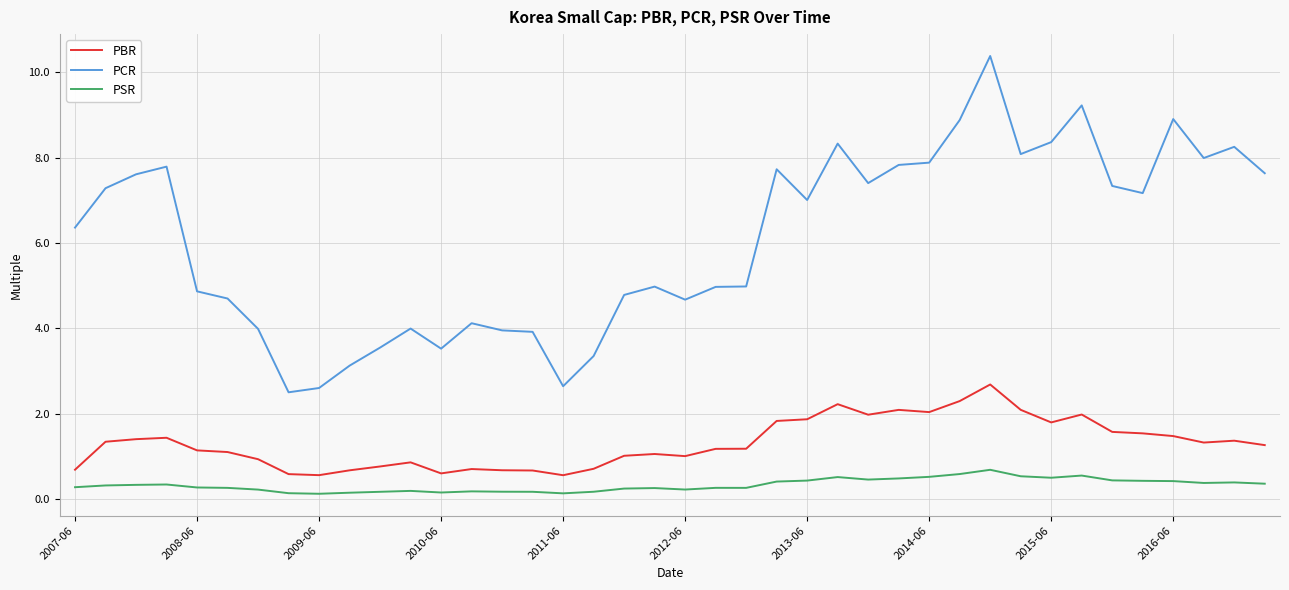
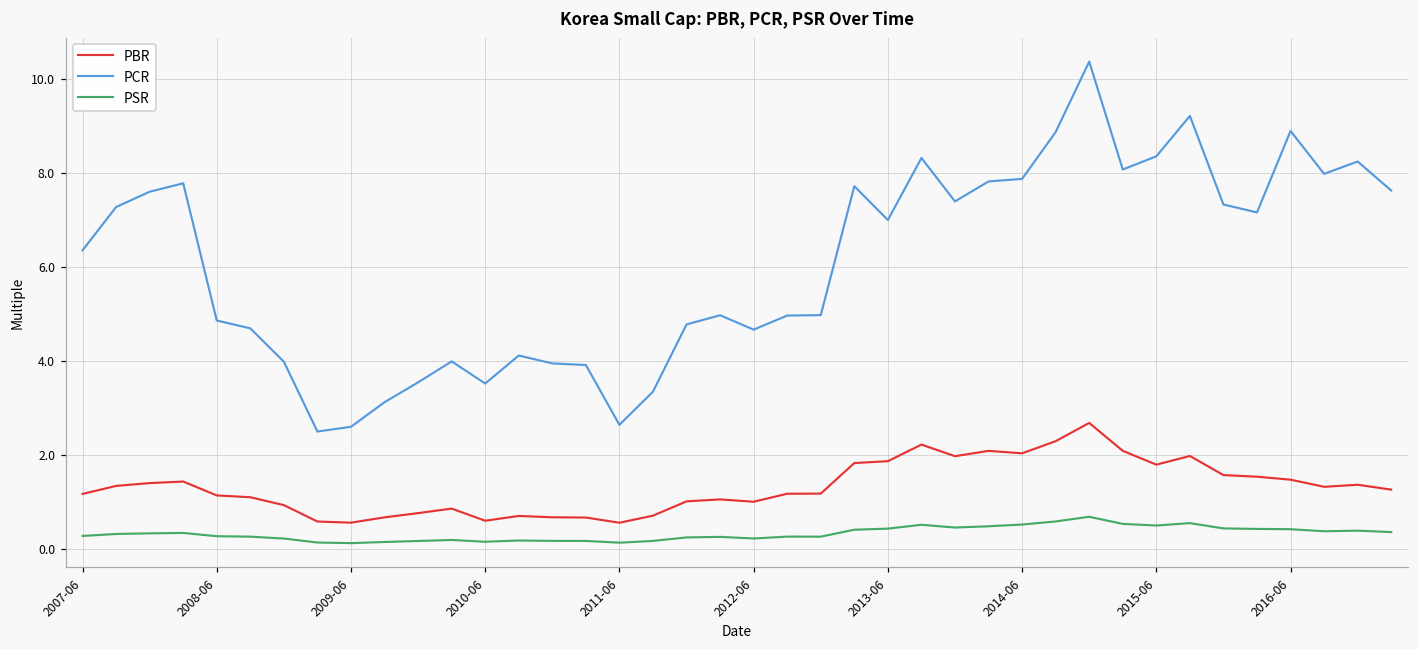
PBR, 2007-06: 0.7 -> 1.2
